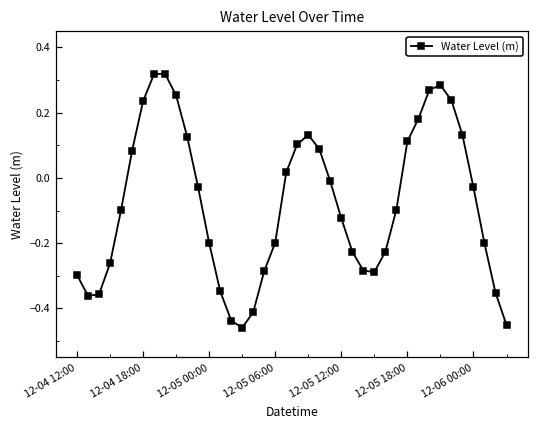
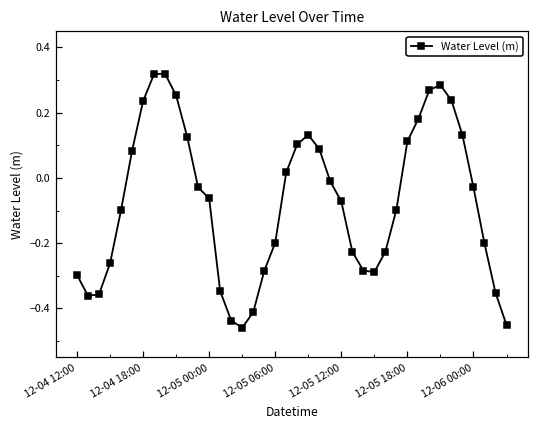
12-05 00:00: -0.20 -> -0.06
12-05 12:00: -0.12 -> -0.07
